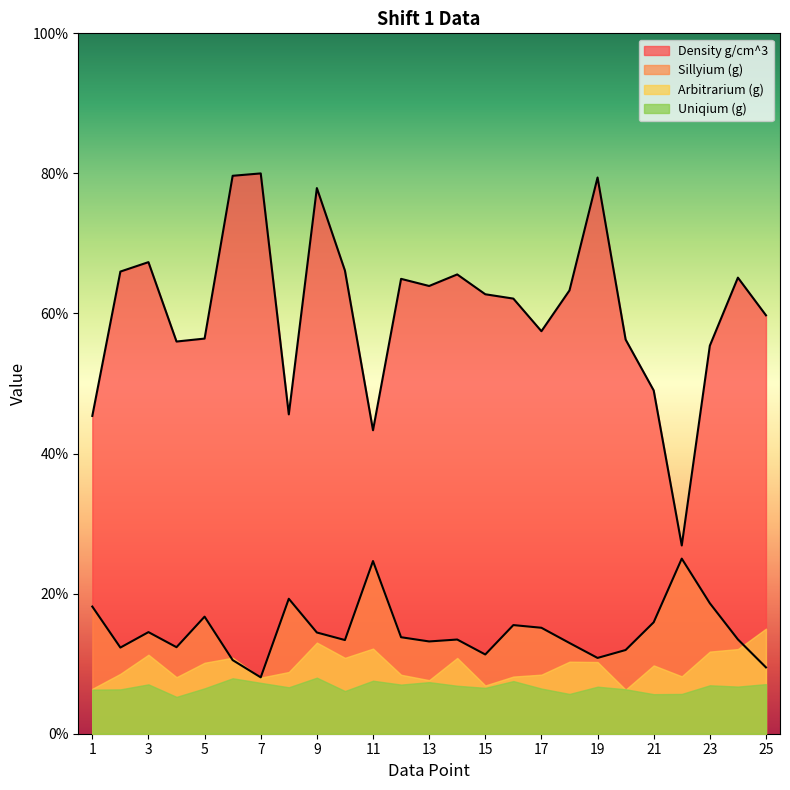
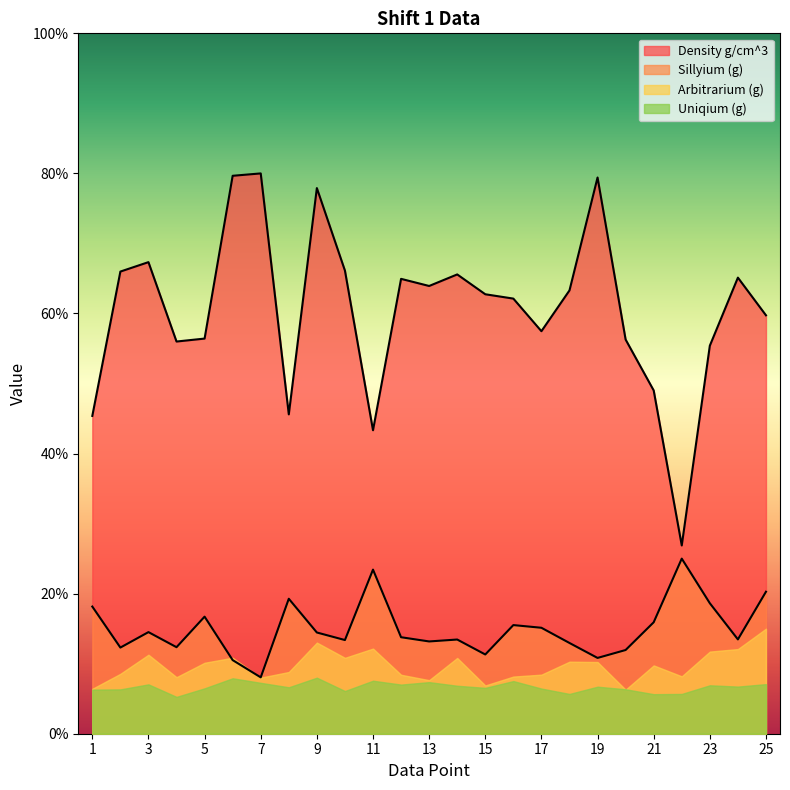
Sillyium (g), 11: 25% -> 23%
Sillyium (g), 25: 9% -> 20%
